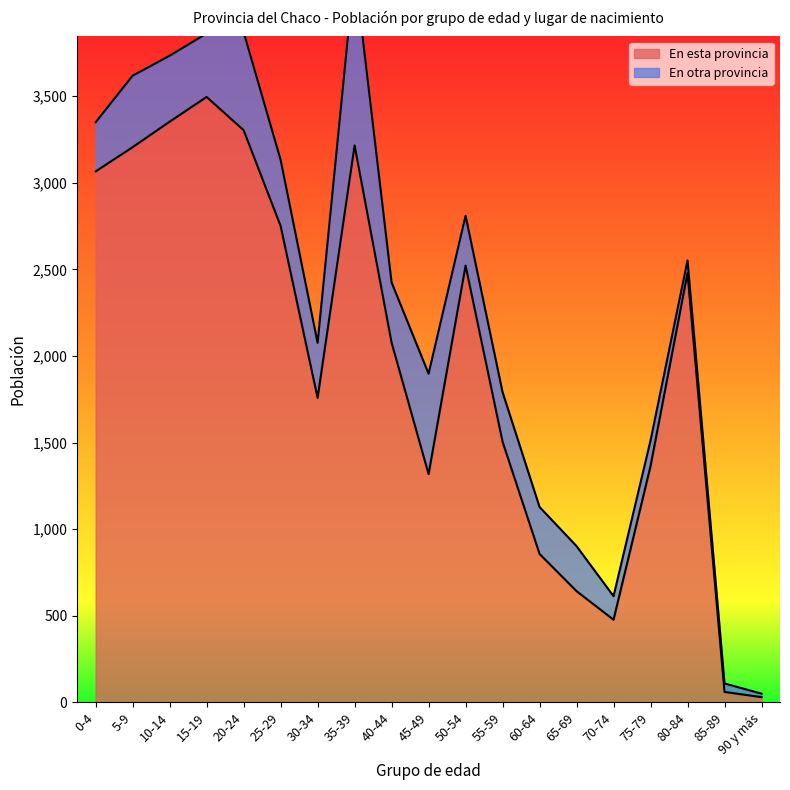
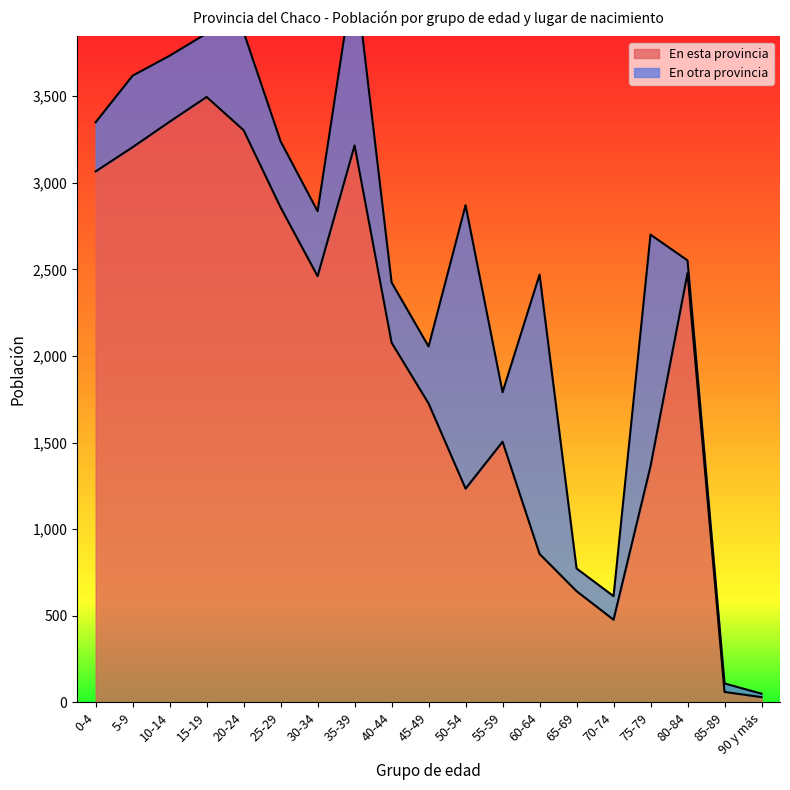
En esta provincia, 25-29: 2,750 -> 2,860
En esta provincia, 30-34: 1,760 -> 2,460
En otra provincia, 30-34: 320 -> 380
En esta provincia, 45-49: 1,320 -> 1,730
En otra provincia, 45-49: 580 -> 330
En esta provincia, 50-54: 2,520 -> 1,230
En otra provincia, 50-54: 290 -> 1,640
En otra provincia, 60-64: 270 -> 1,610
En otra provincia, 65-69: 260 -> 130
En otra provincia, 75-79: 150 -> 1,340
